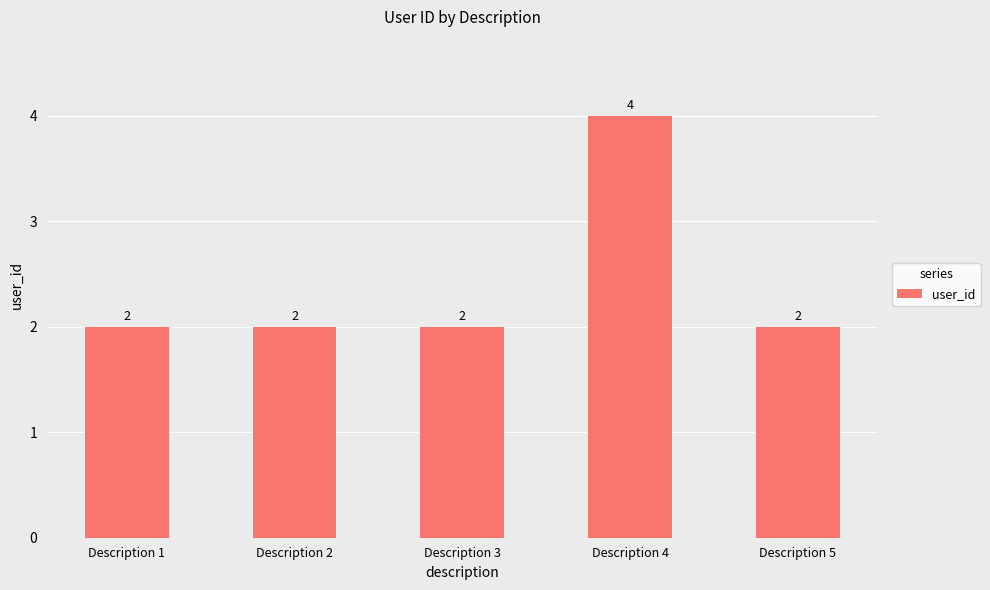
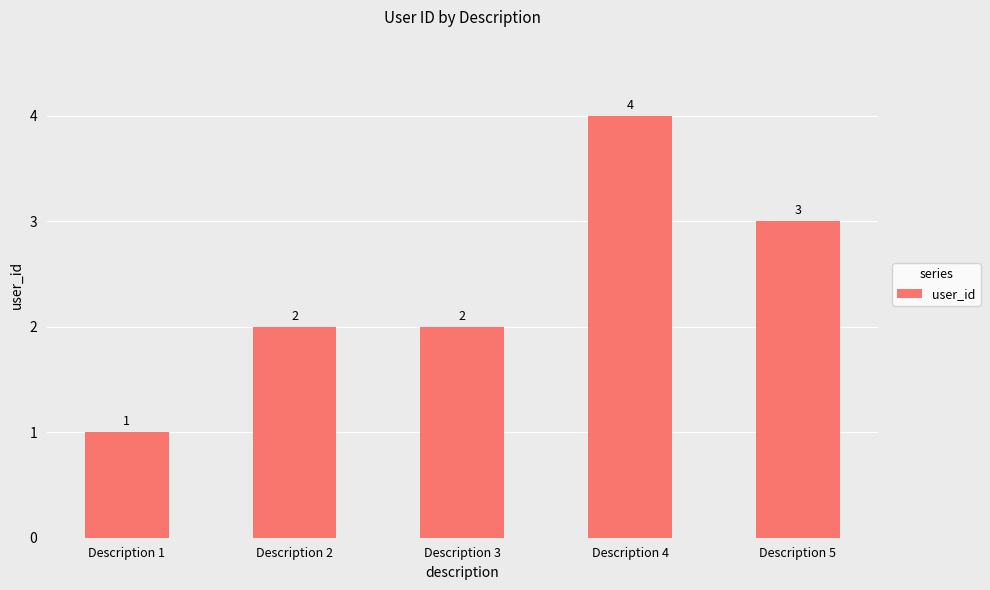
Description 1: 2 -> 1
Description 5: 2 -> 3
